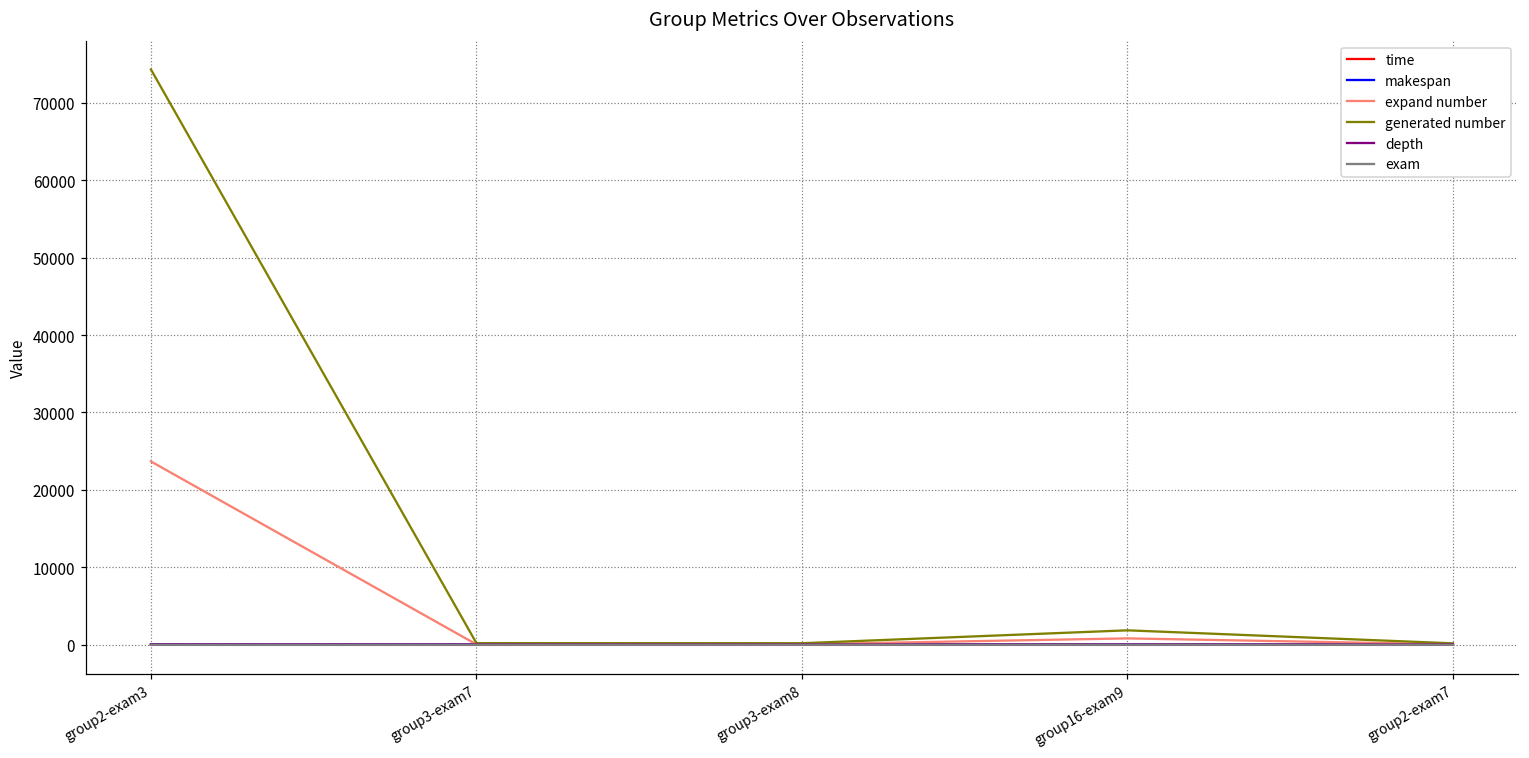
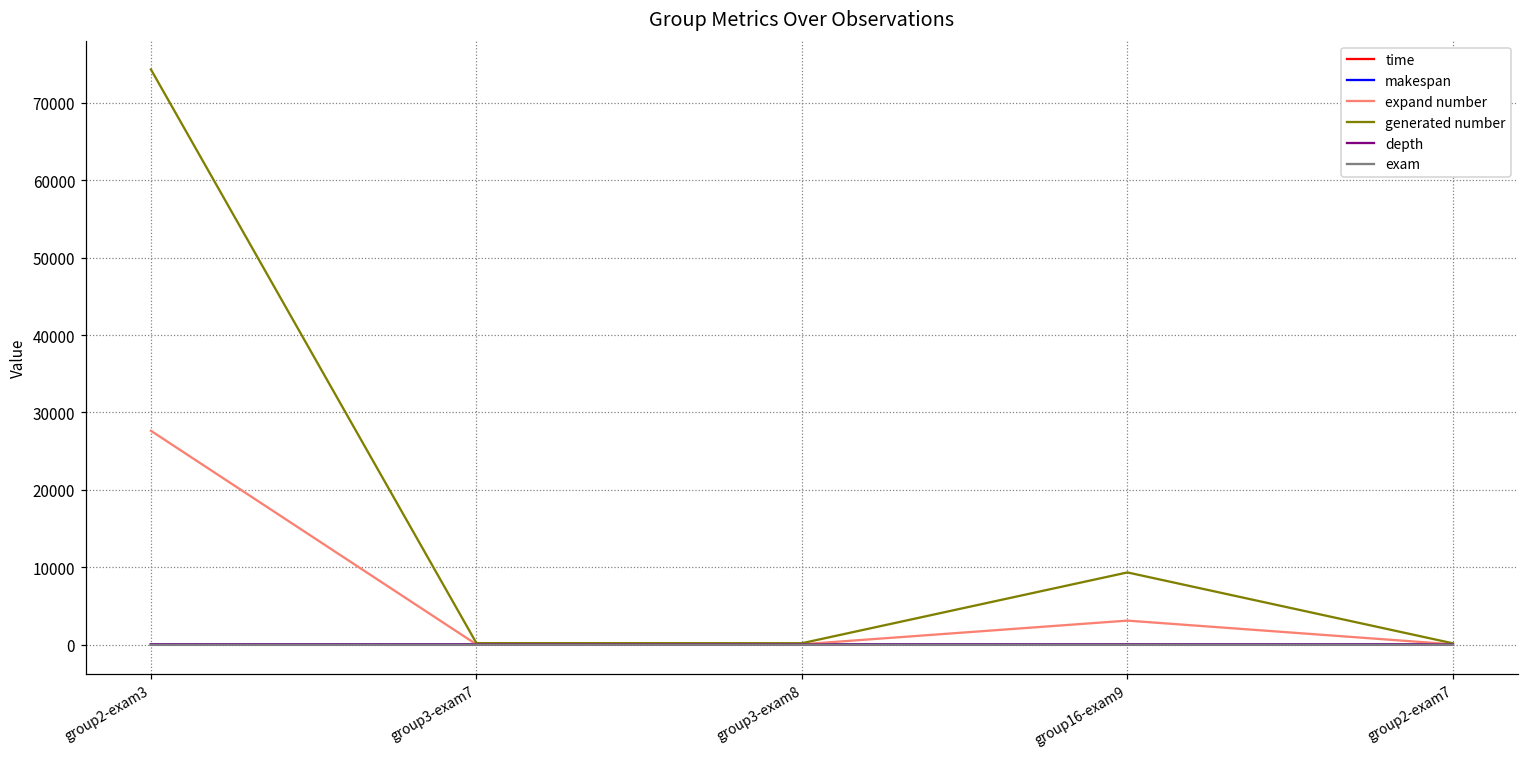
expand number, group2-exam3: 24000 -> 28000
expand number, group16-exam9: 1000 -> 3000
generated number, group16-exam9: 2000 -> 9000
